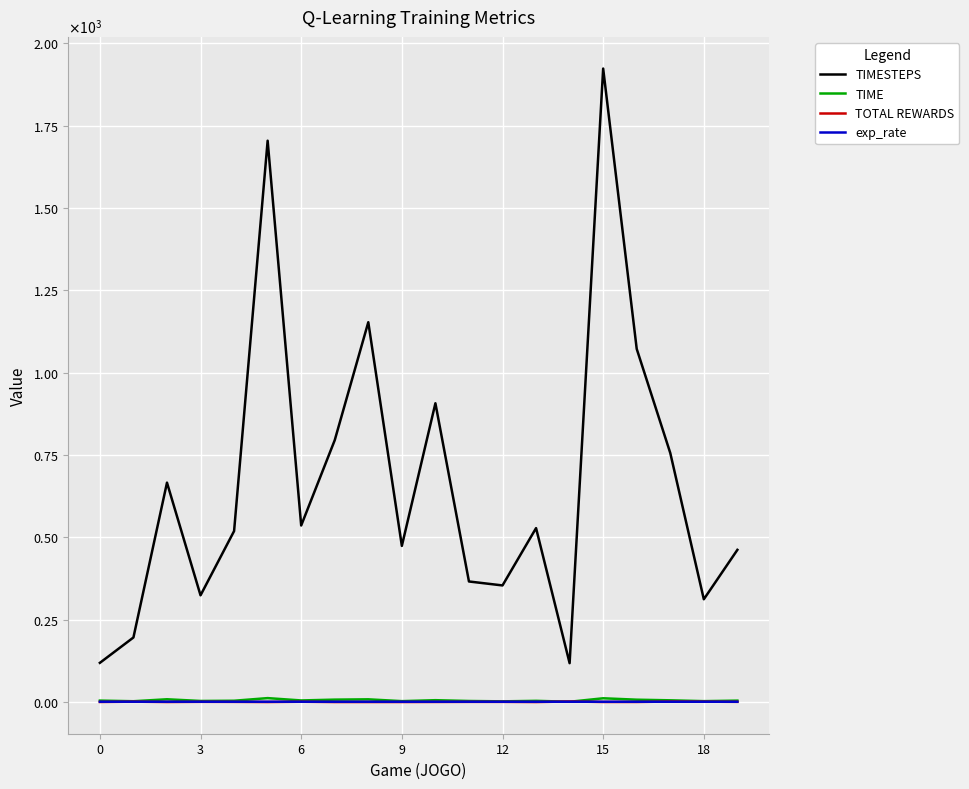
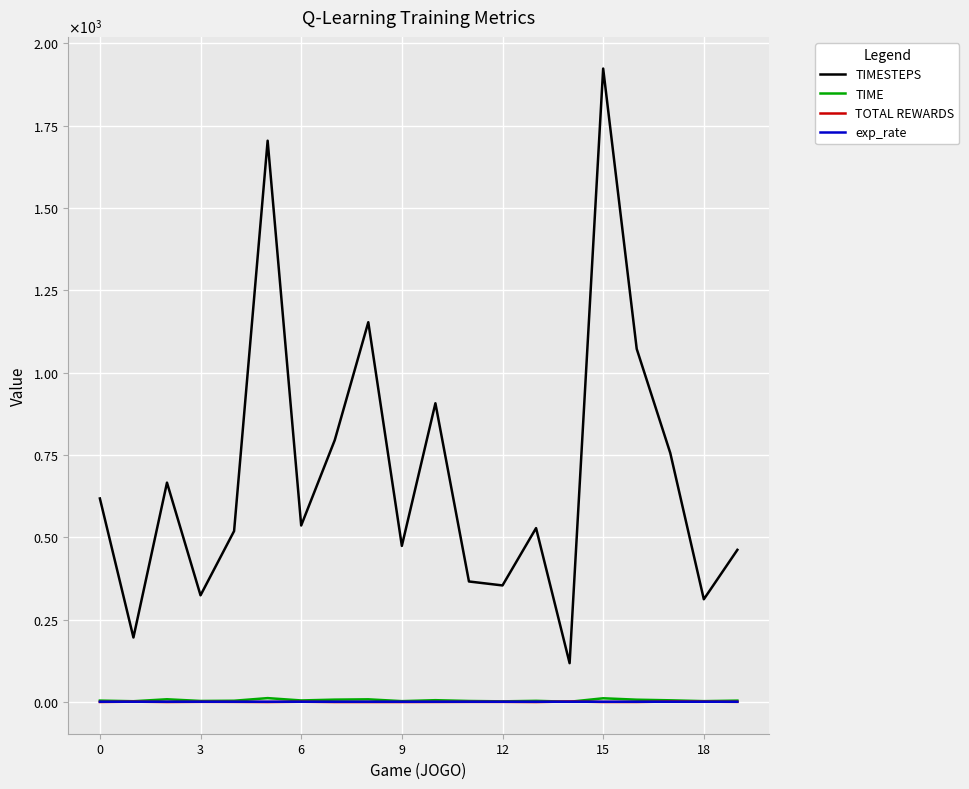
TIMESTEPS, 0: 120 -> 620
